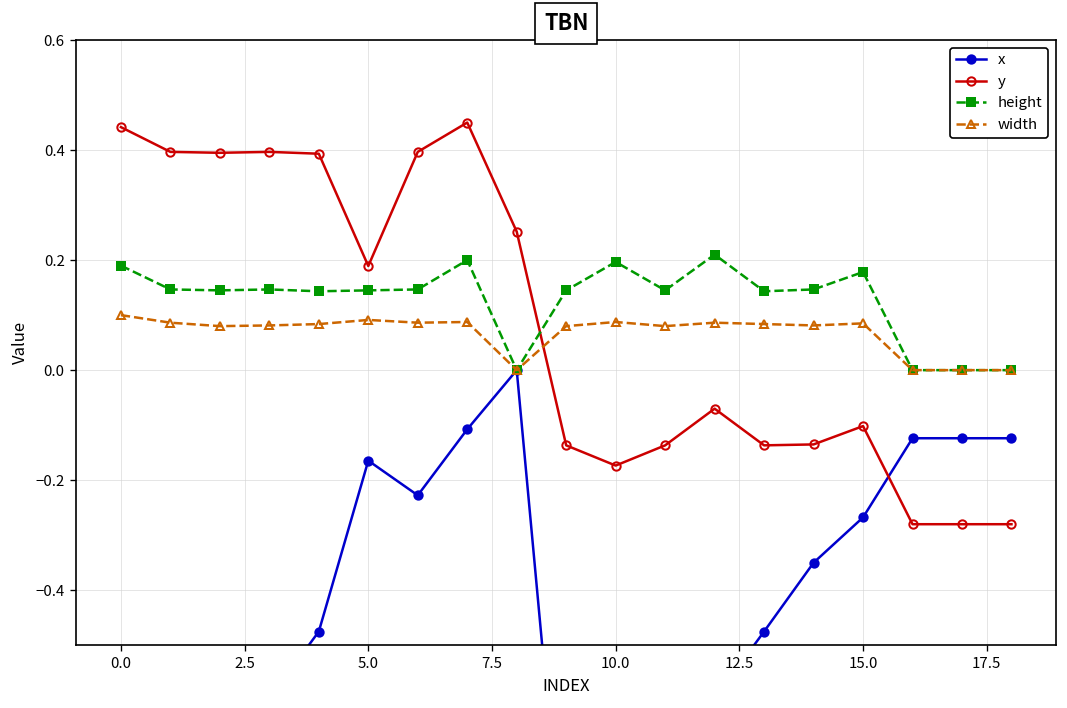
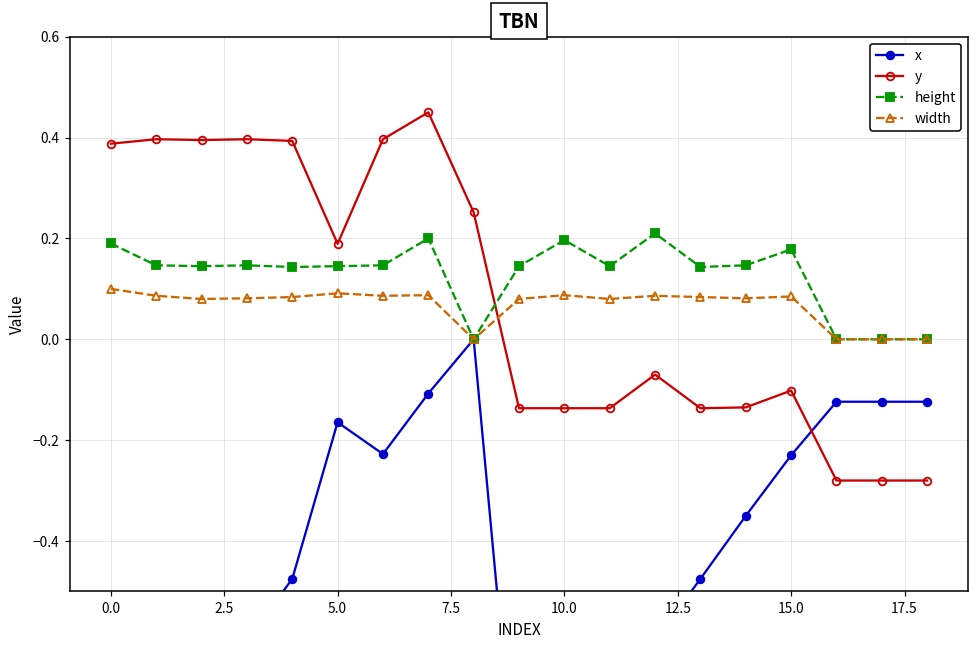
y, 0.0: 0.44 -> 0.39
y, 10.0: -0.17 -> -0.14
x, 15.0: -0.27 -> -0.23
